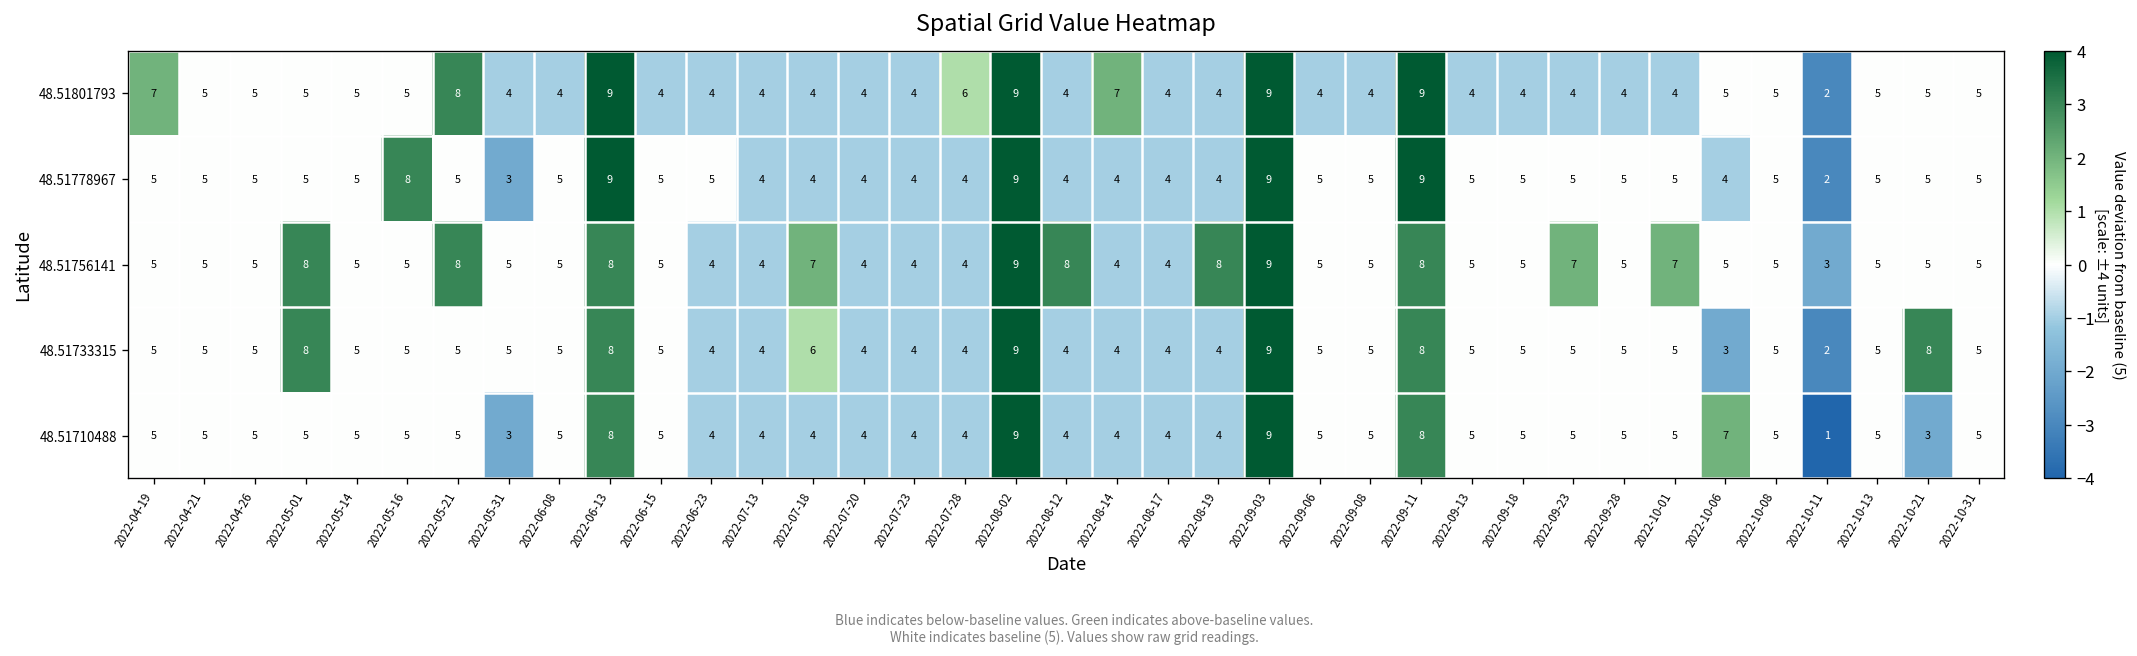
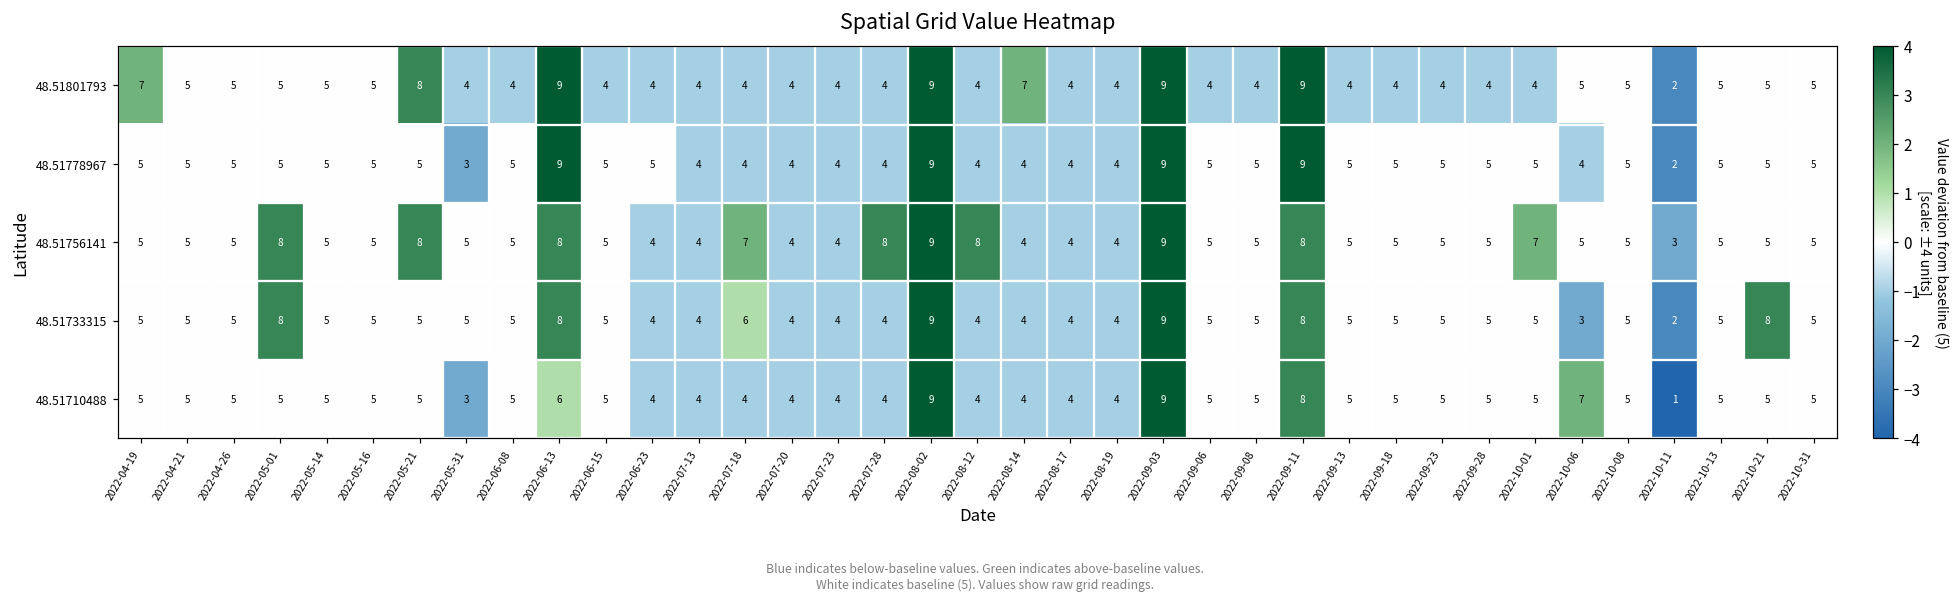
48.51801793, 2022-07-28: 6 -> 4
48.51778967, 2022-05-16: 8 -> 5
48.51756141, 2022-07-28: 4 -> 8
48.51756141, 2022-08-19: 8 -> 4
48.51756141, 2022-09-23: 7 -> 5
48.51710488, 2022-06-13: 8 -> 6
48.51710488, 2022-10-21: 3 -> 5
